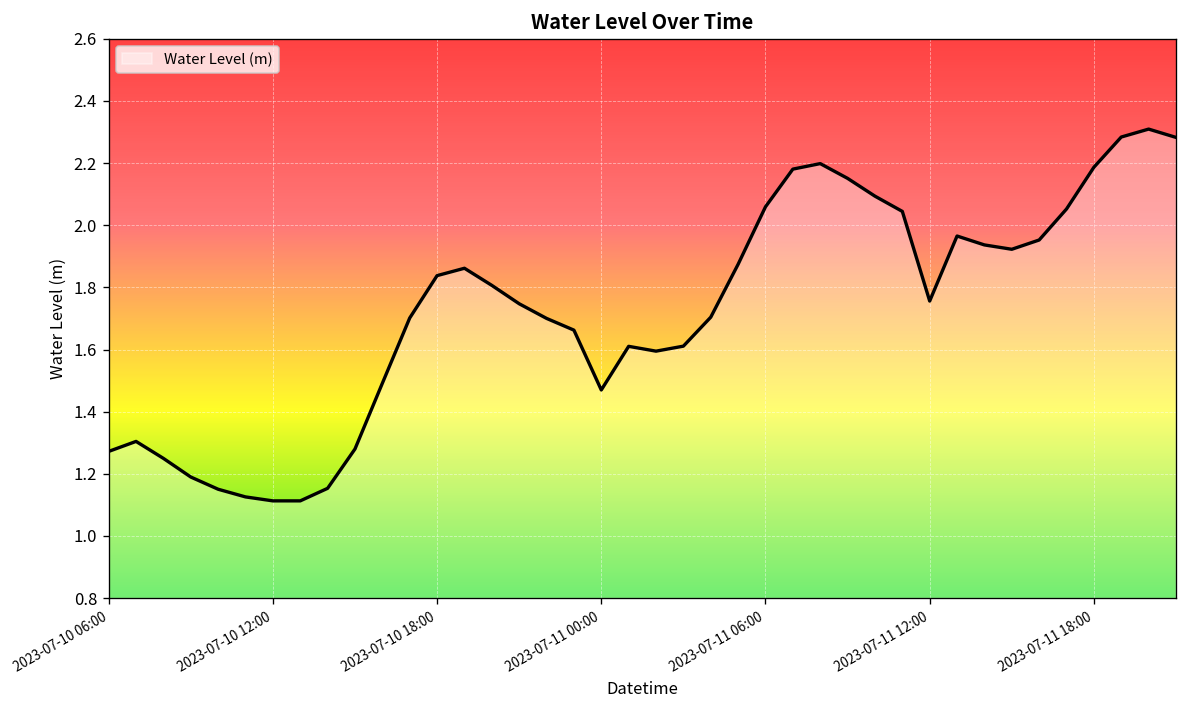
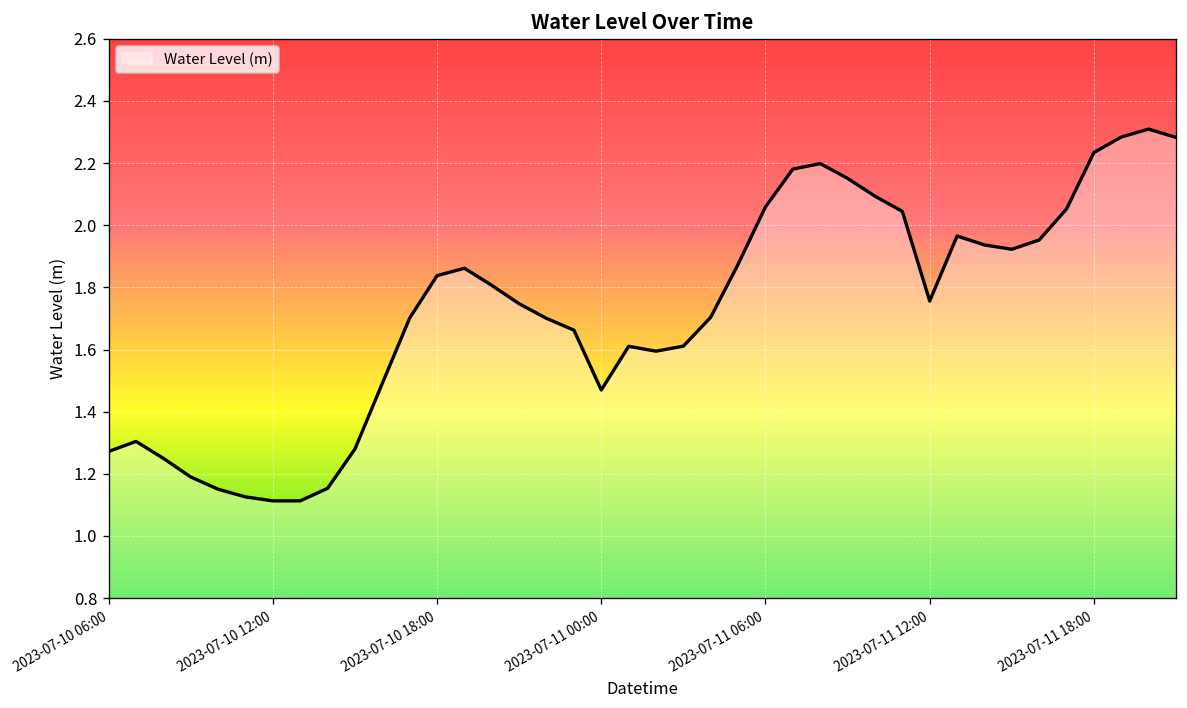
2023-07-11 18:00: 2.19 -> 2.23
